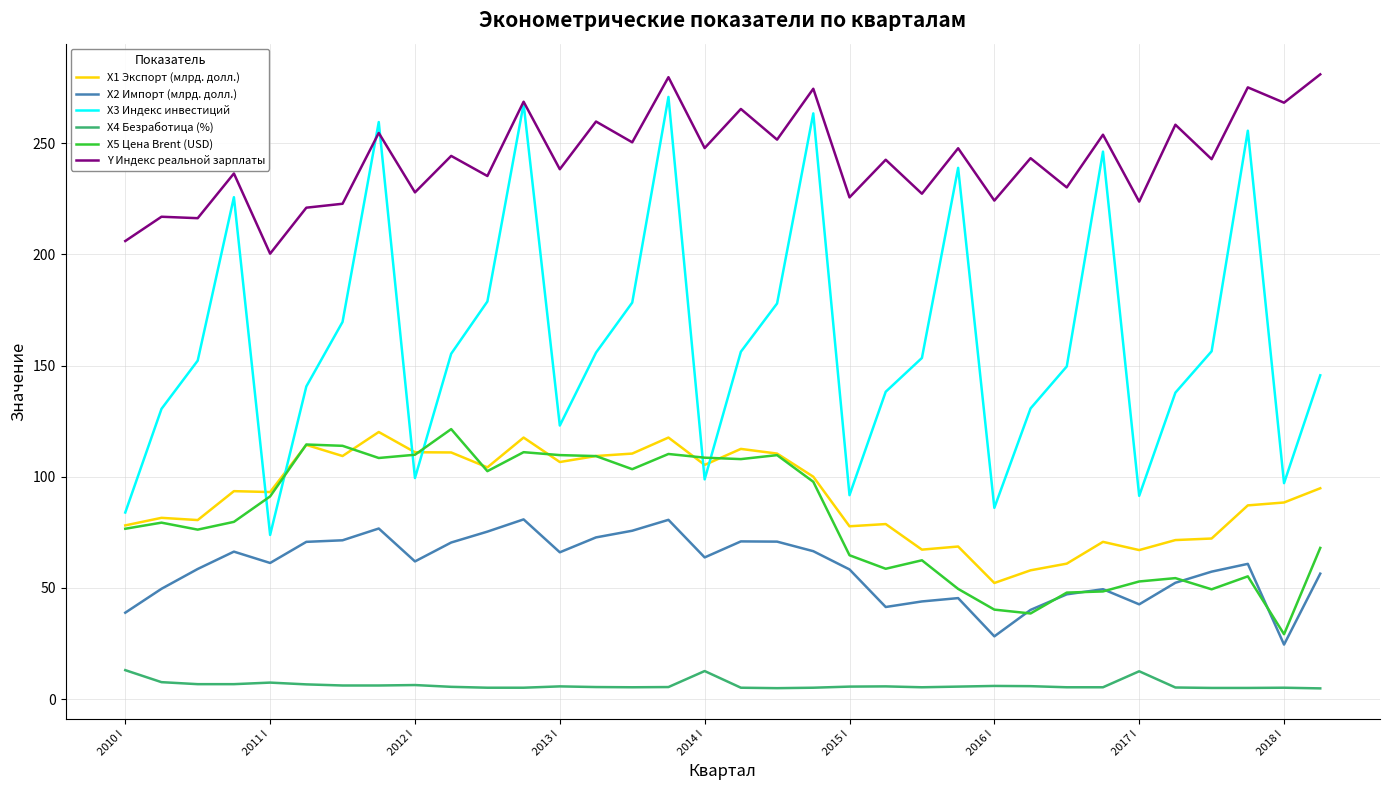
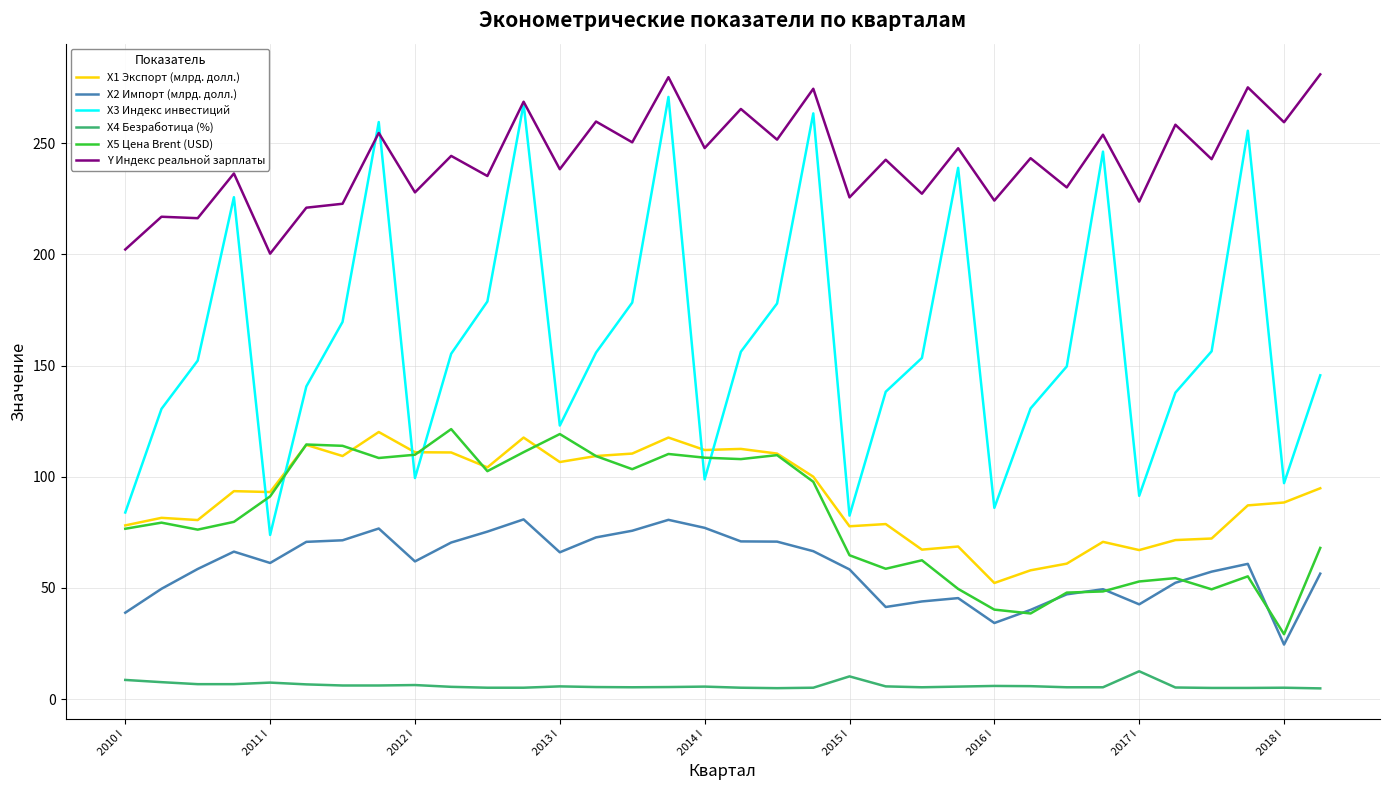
X4 Безработица (%), 2010 I: 13 -> 9
Y Индекс реальной зарплаты, 2010 I: 206 -> 202
X5 Цена Brent (USD), 2013 I: 110 -> 119
X1 Экспорт (млрд. долл.), 2014 I: 105 -> 112
X2 Импорт (млрд. долл.), 2014 I: 64 -> 77
X4 Безработица (%), 2014 I: 13 -> 6
X3 Индекс инвестиций, 2015 I: 92 -> 83
X4 Безработица (%), 2015 I: 6 -> 10
X2 Импорт (млрд. долл.), 2016 I: 28 -> 34
Y Индекс реальной зарплаты, 2018 I: 268 -> 259
